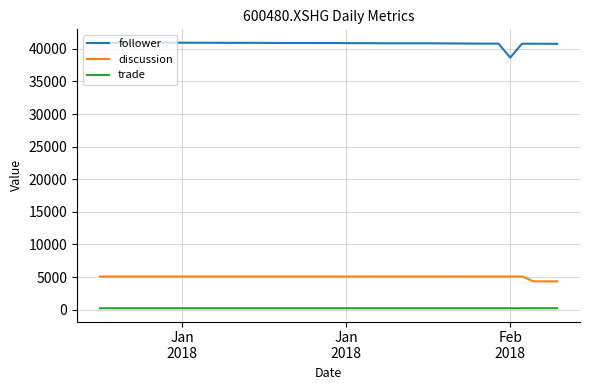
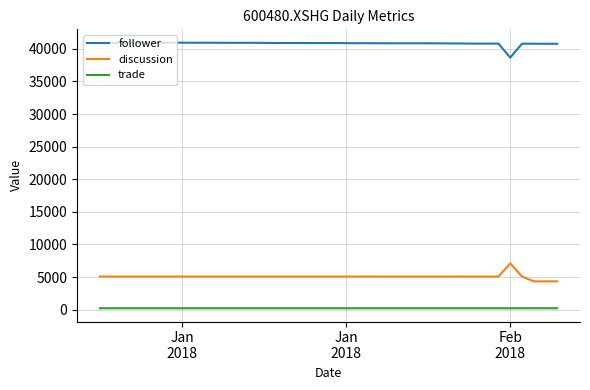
discussion, Feb 2018: 5000 -> 7000
